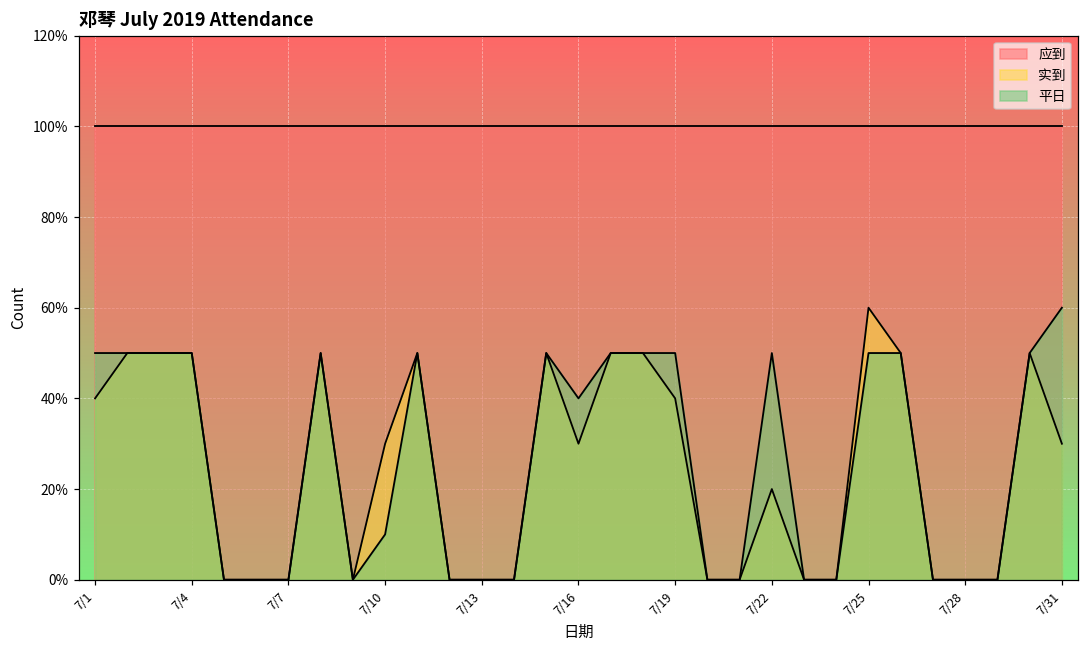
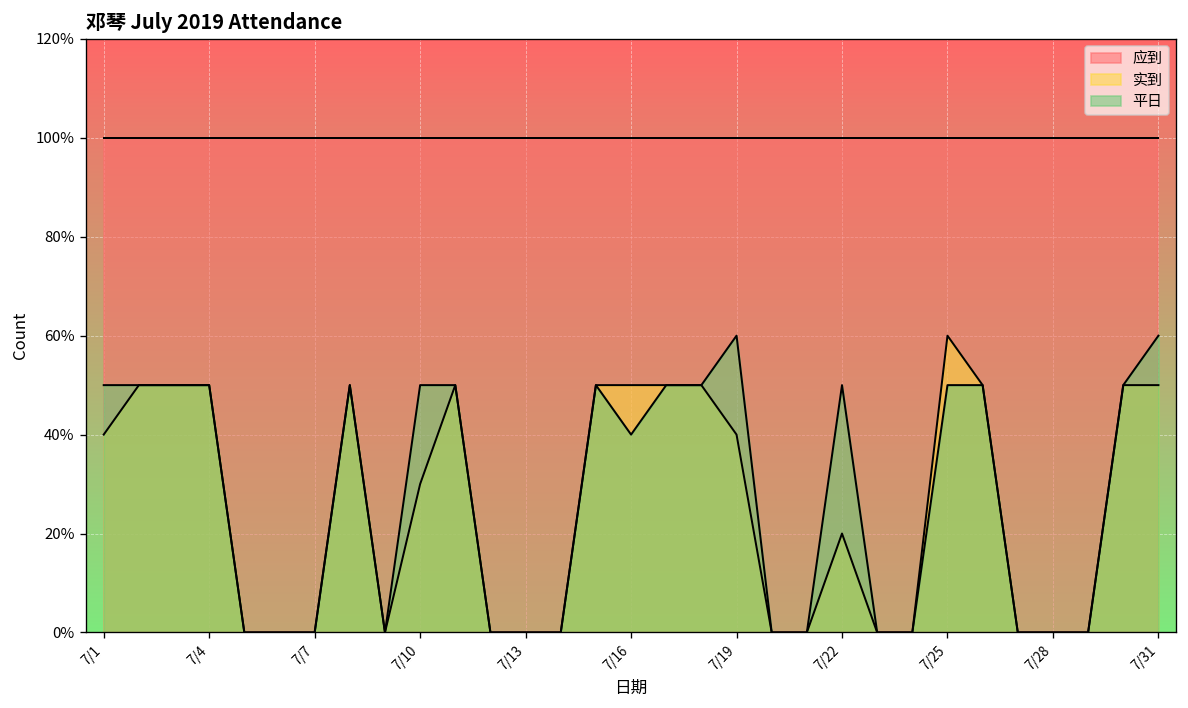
平日, 7/10: 10% -> 50%
实到, 7/16: 30% -> 50%
平日, 7/19: 50% -> 60%
实到, 7/31: 30% -> 50%
